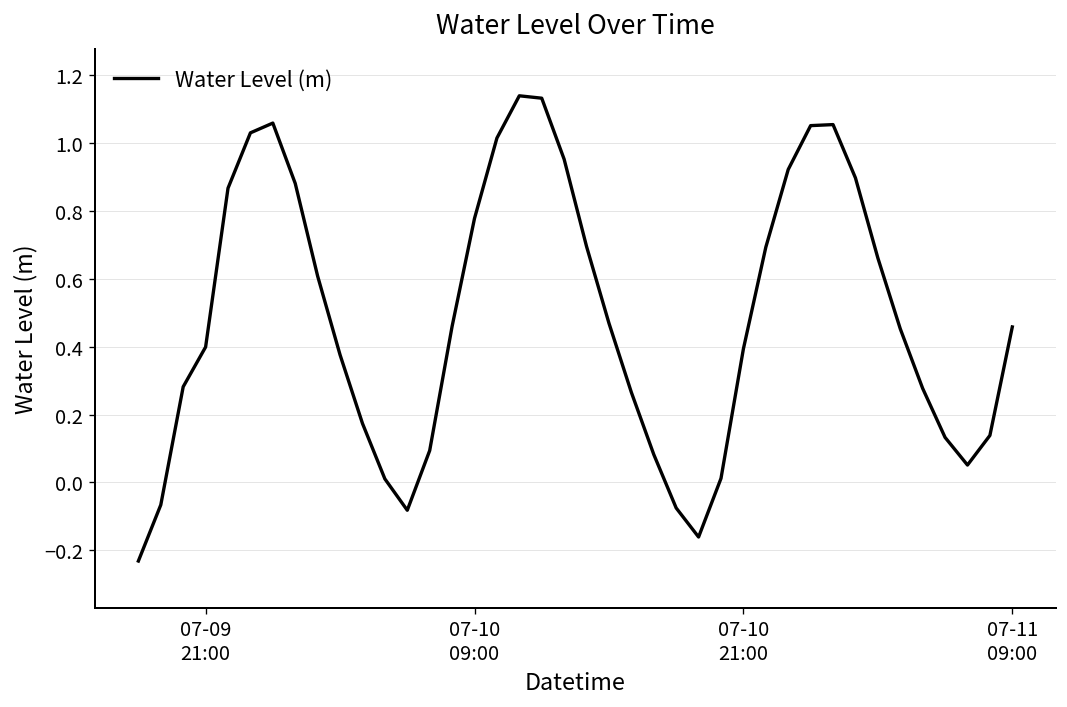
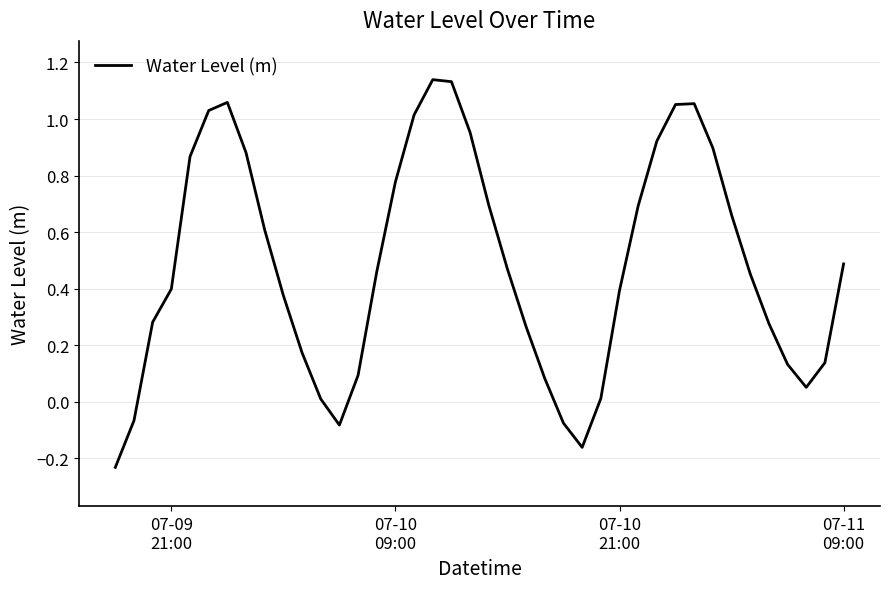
07-11 09:00: 0.46 -> 0.49
